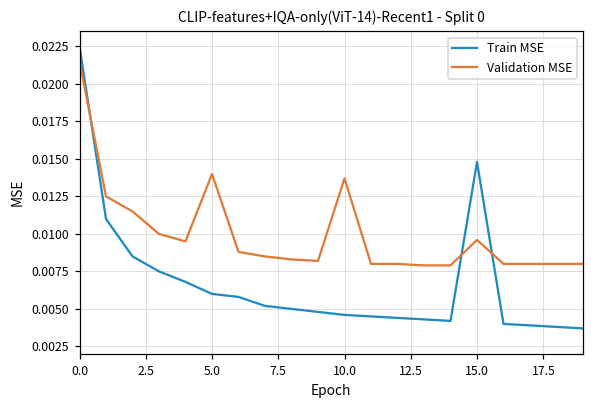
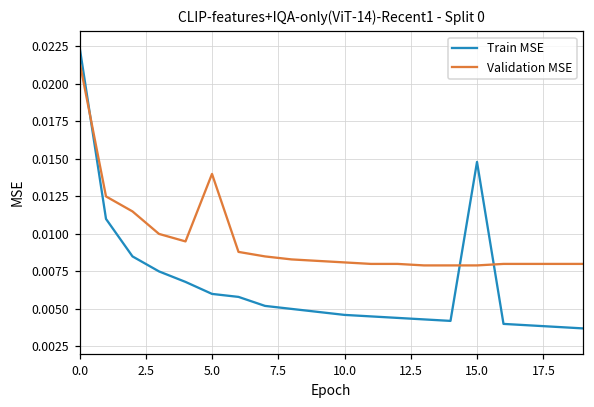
Validation MSE, 10.0: 0.0137 -> 0.0081
Validation MSE, 15.0: 0.0096 -> 0.0079
